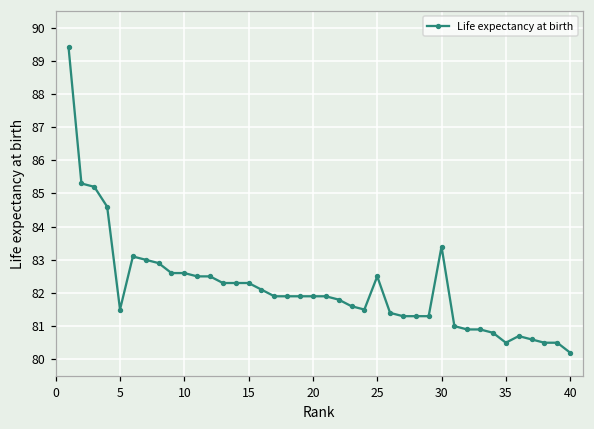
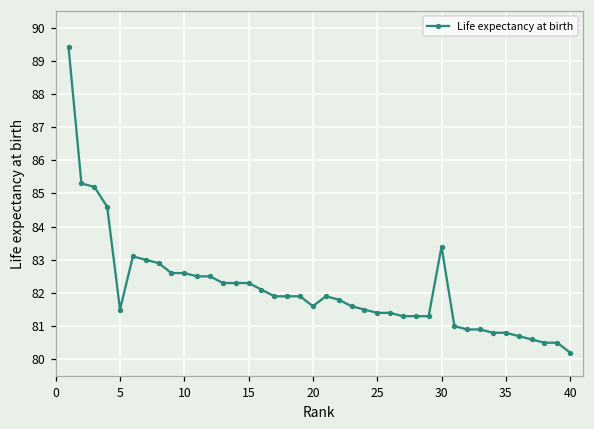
20: 81.9 -> 81.6
25: 82.5 -> 81.4
35: 80.5 -> 80.8
